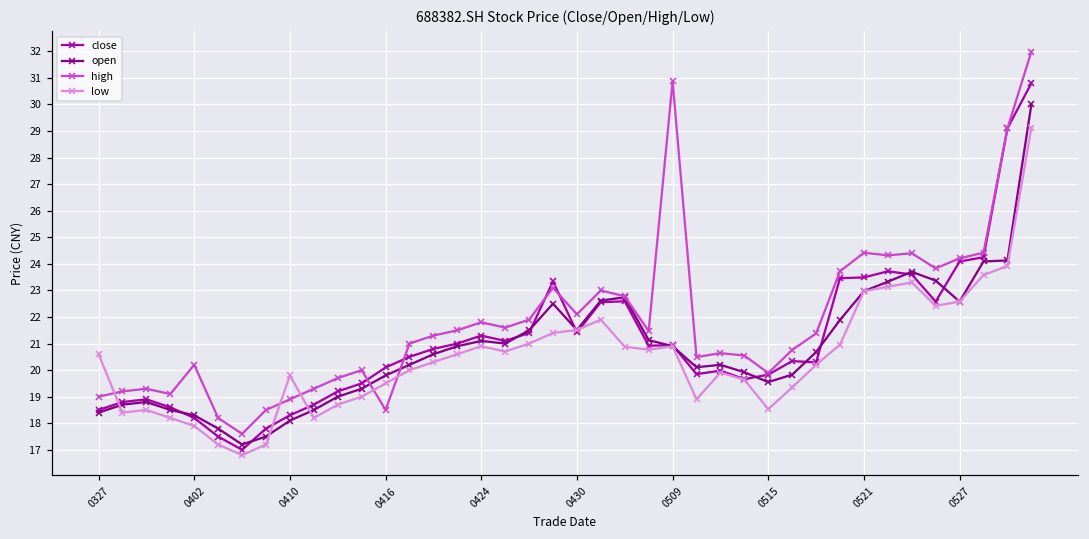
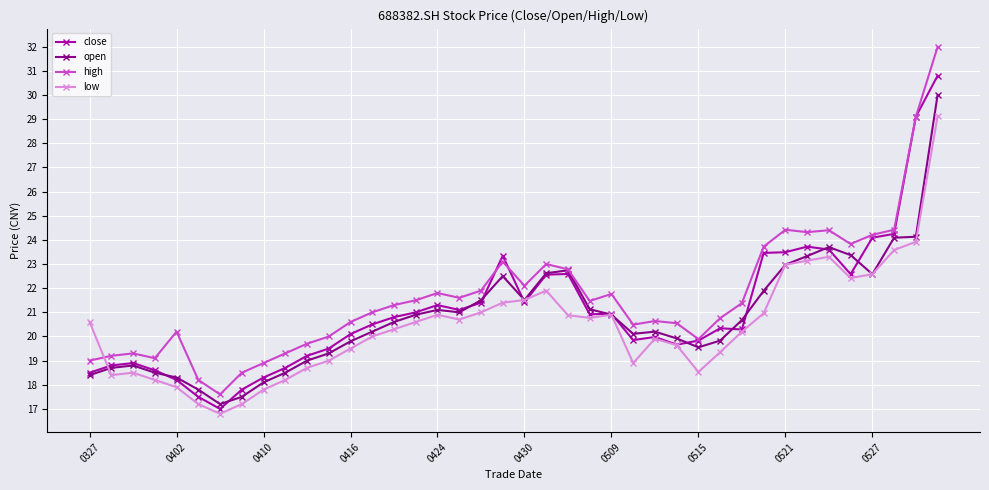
low, 0410: 19.8 -> 17.8
high, 0416: 18.5 -> 20.6
high, 0509: 30.9 -> 21.8
